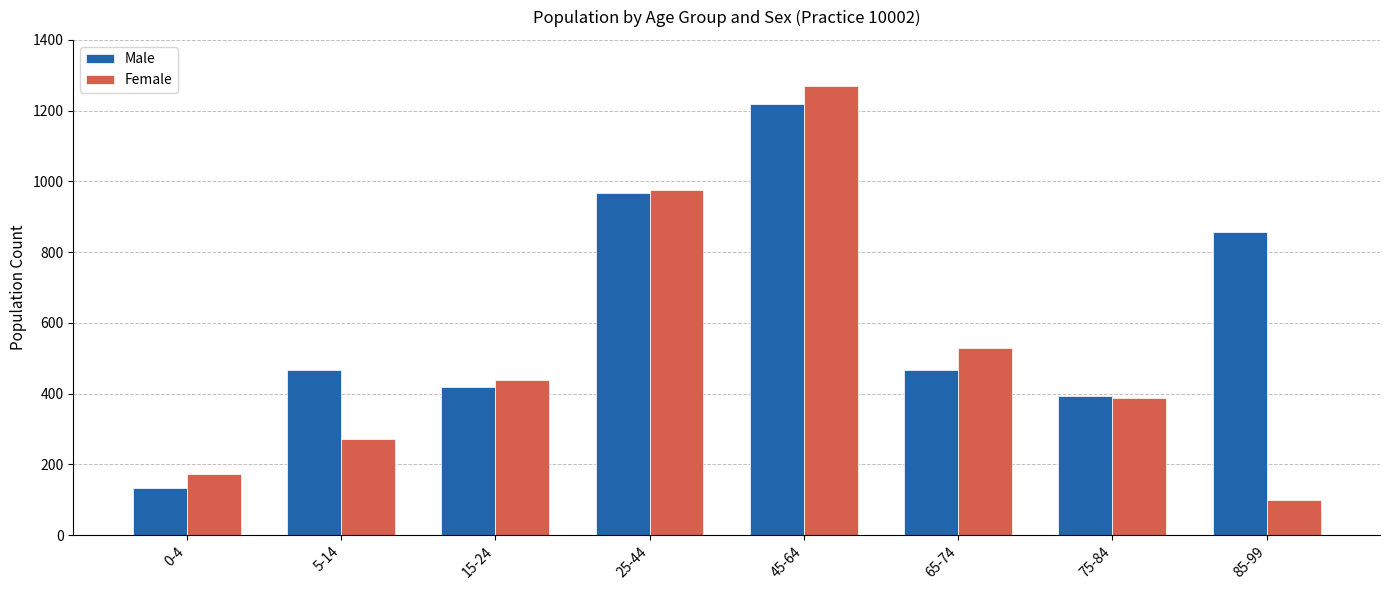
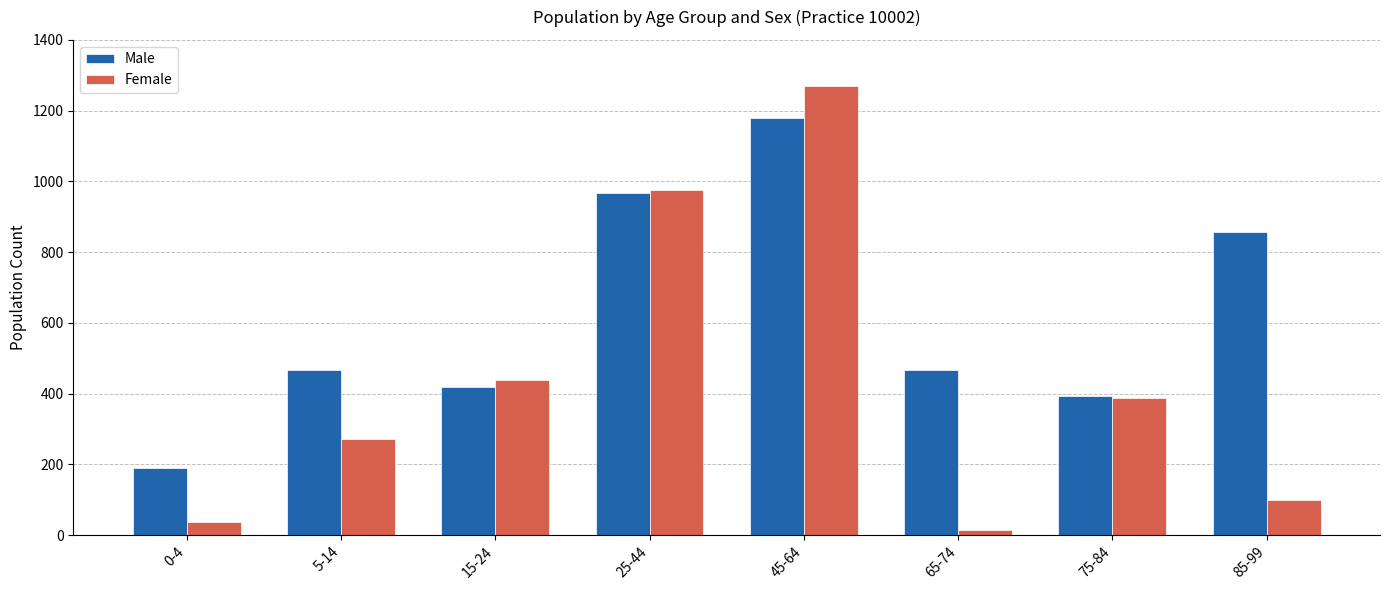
Male, 0-4: 130 -> 190
Female, 0-4: 170 -> 40
Male, 45-64: 1220 -> 1180
Female, 65-74: 530 -> 10
